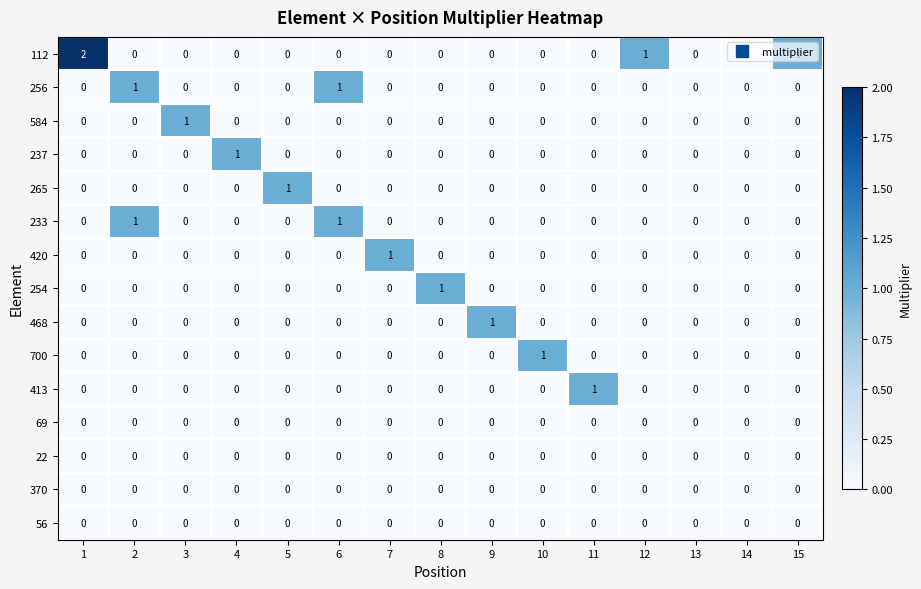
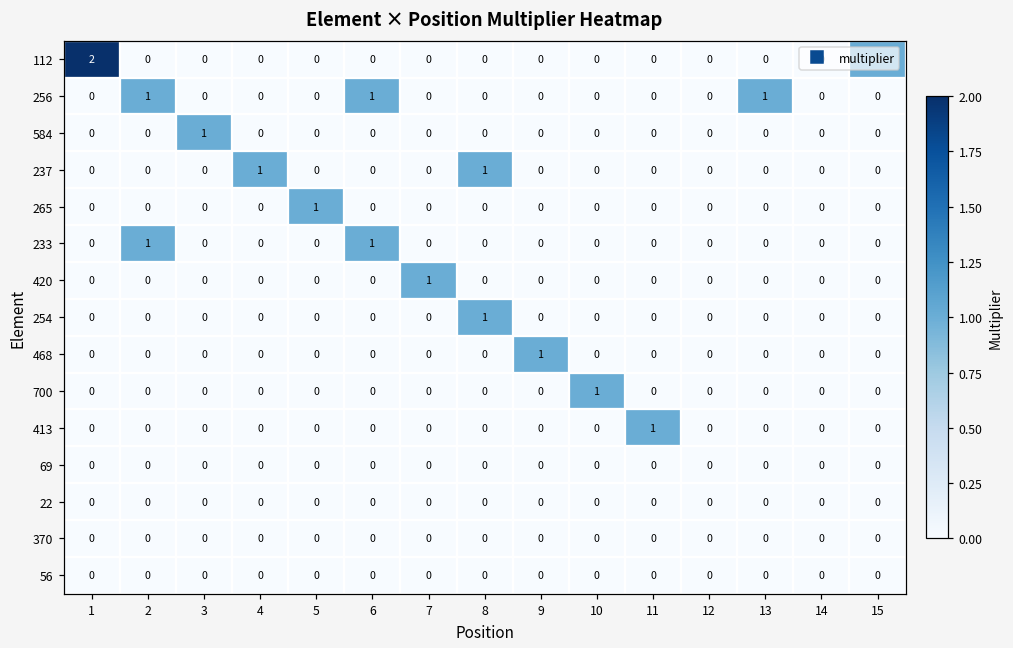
112, 12: 1 -> 0
256, 13: 0 -> 1
237, 8: 0 -> 1
